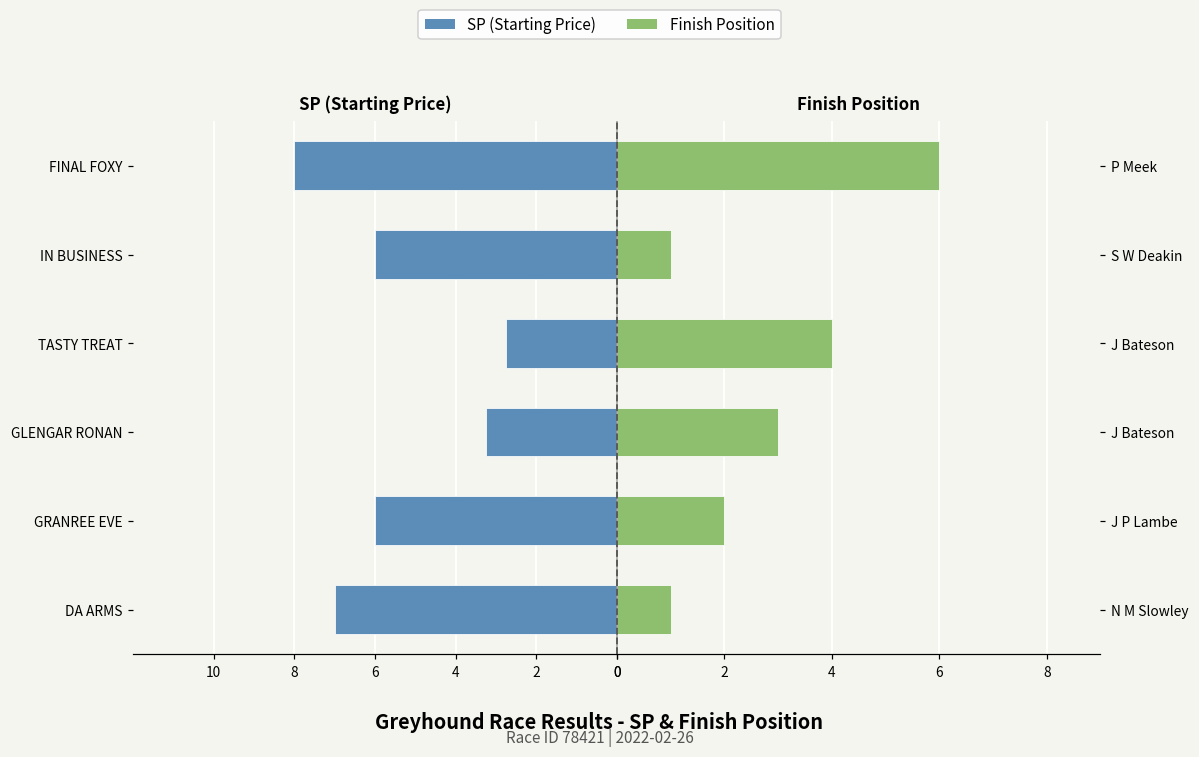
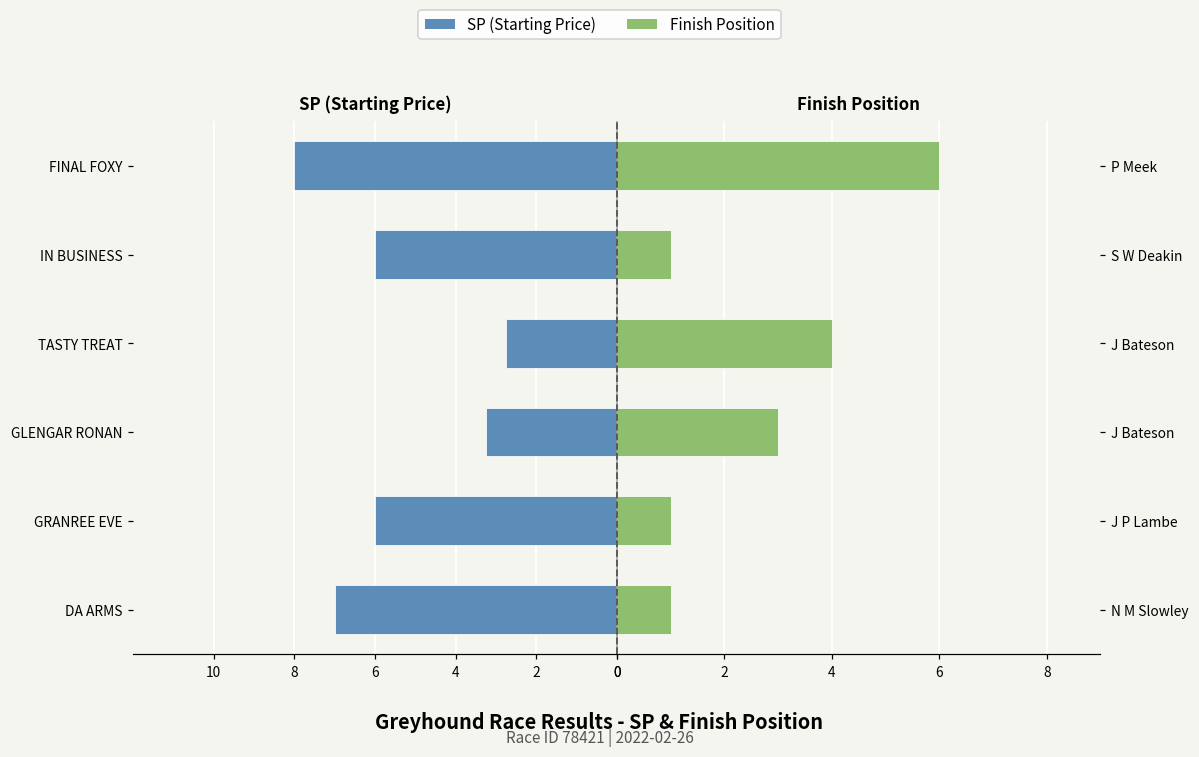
Finish Position, J P Lambe: 2 -> 1
